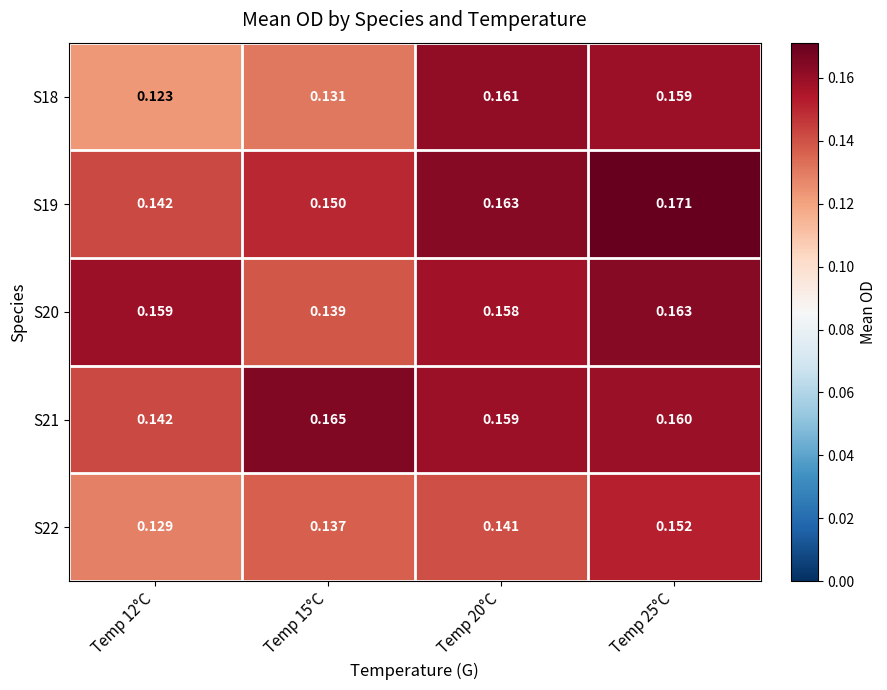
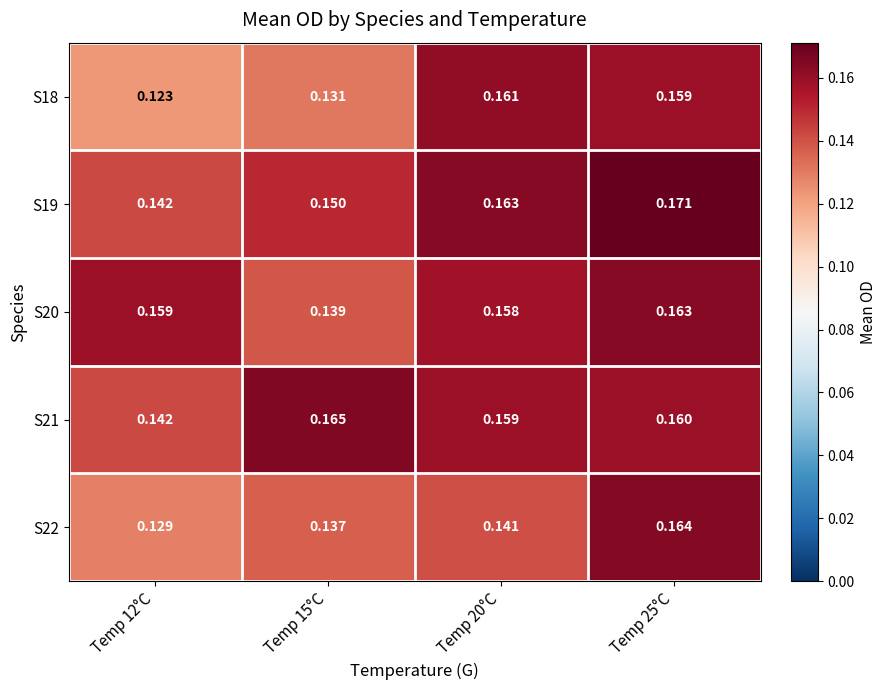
S22, Temp 25°C: 0.152 -> 0.164
